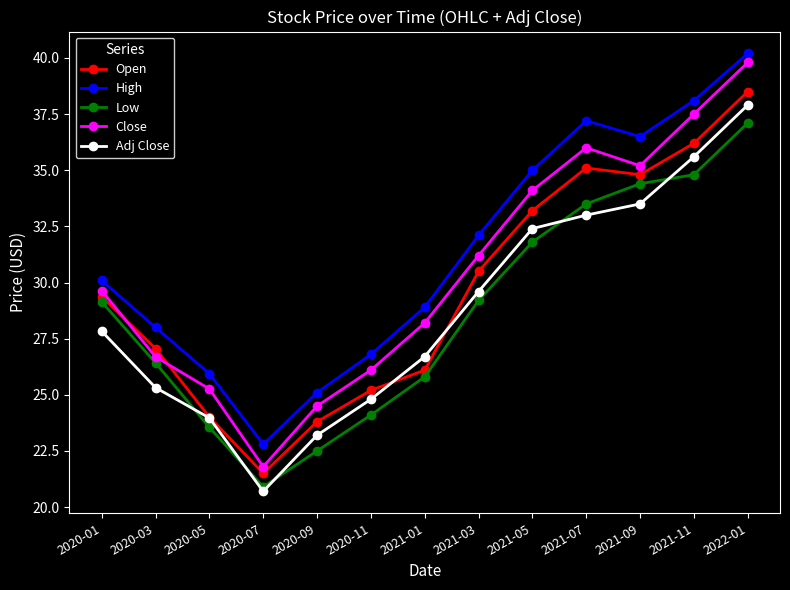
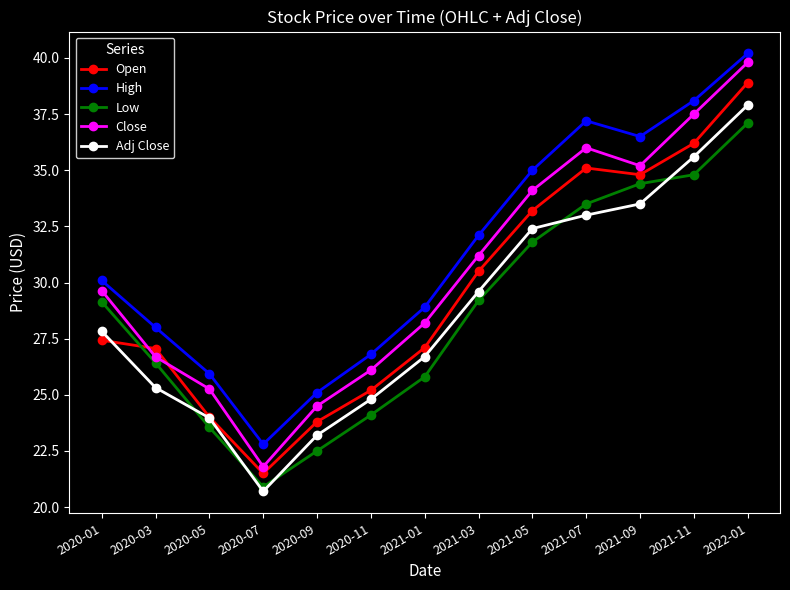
Open, 2020-01: 29.4 -> 27.4
Open, 2021-01: 26.1 -> 27.1
Open, 2022-01: 38.5 -> 38.9
